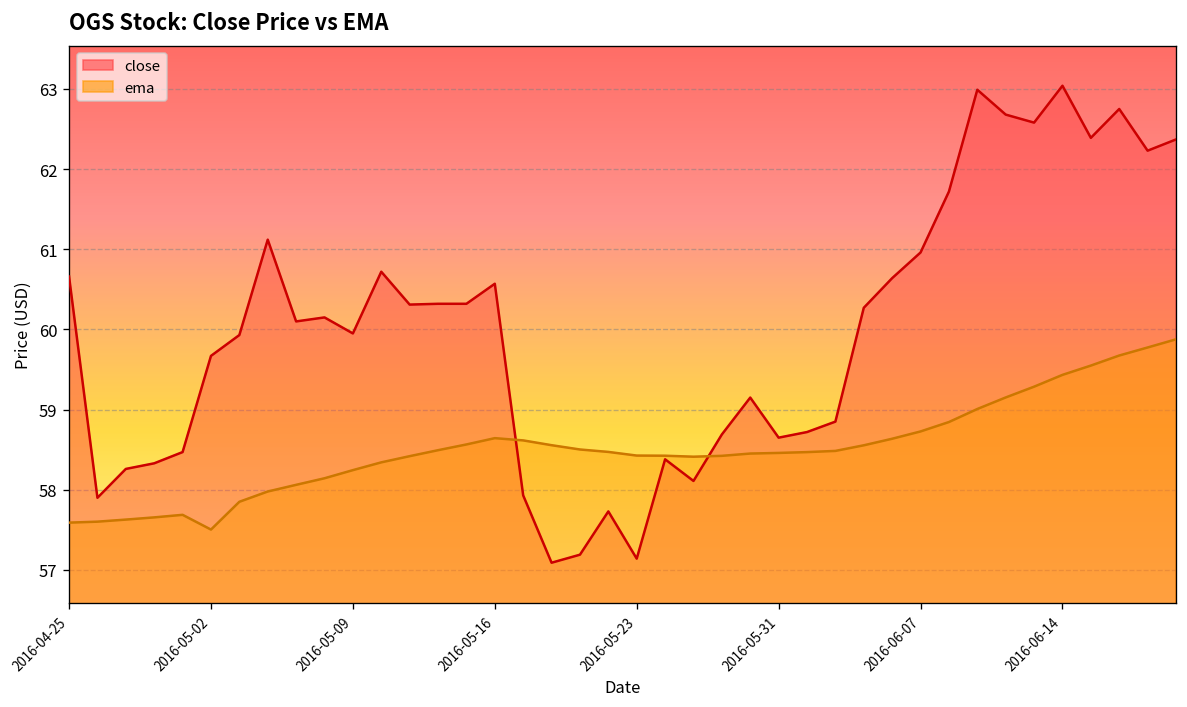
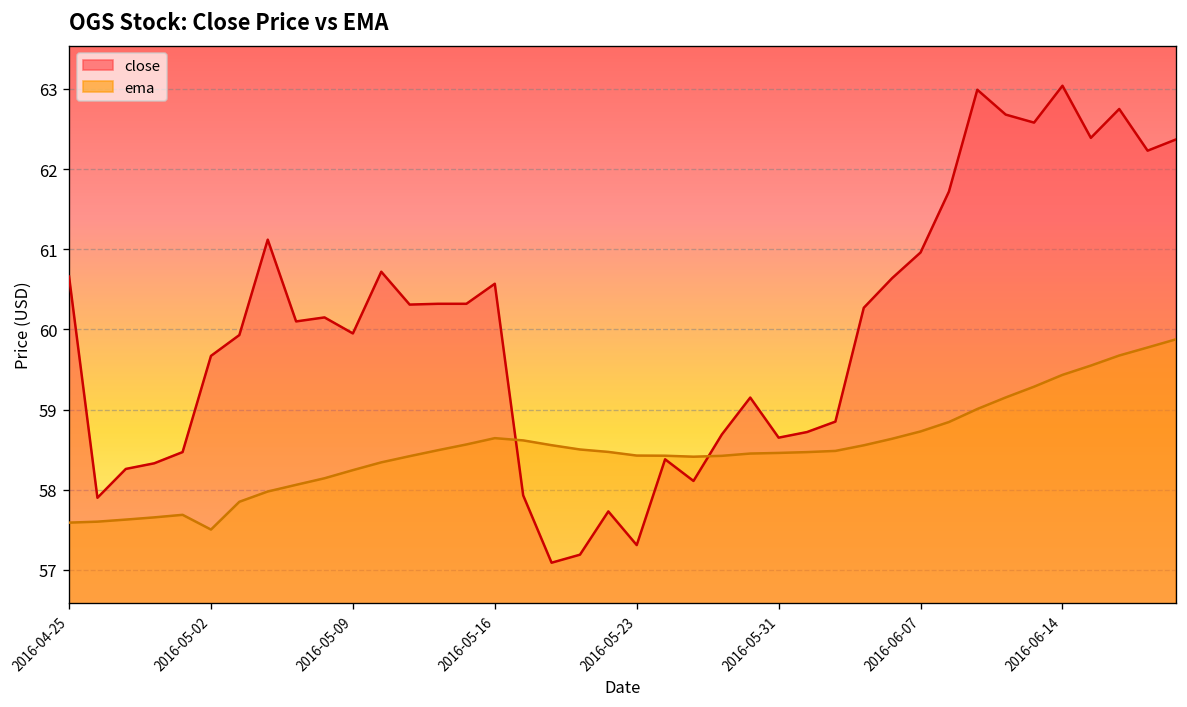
close, 2016-05-23: 57.1 -> 57.3
